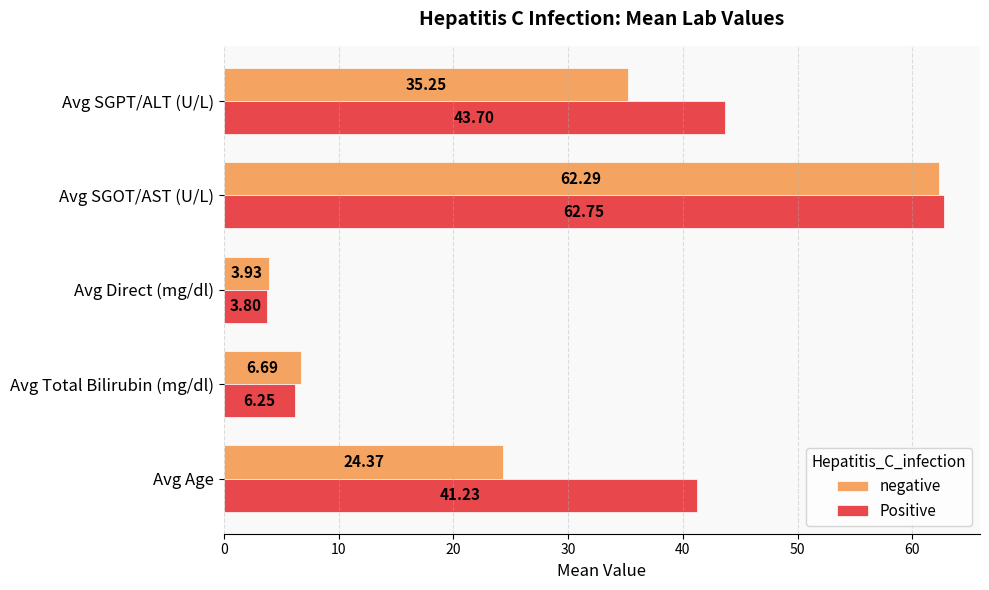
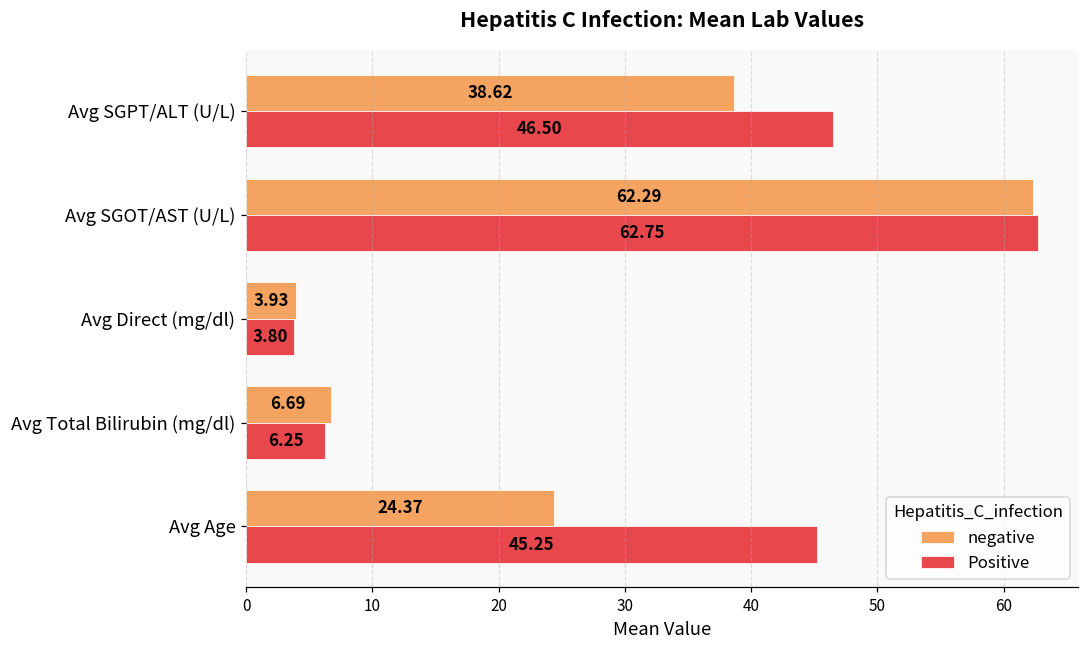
negative, Avg SGPT/ALT (U/L): 35.25 -> 38.62
Positive, Avg SGPT/ALT (U/L): 43.70 -> 46.50
Positive, Avg Age: 41.23 -> 45.25
